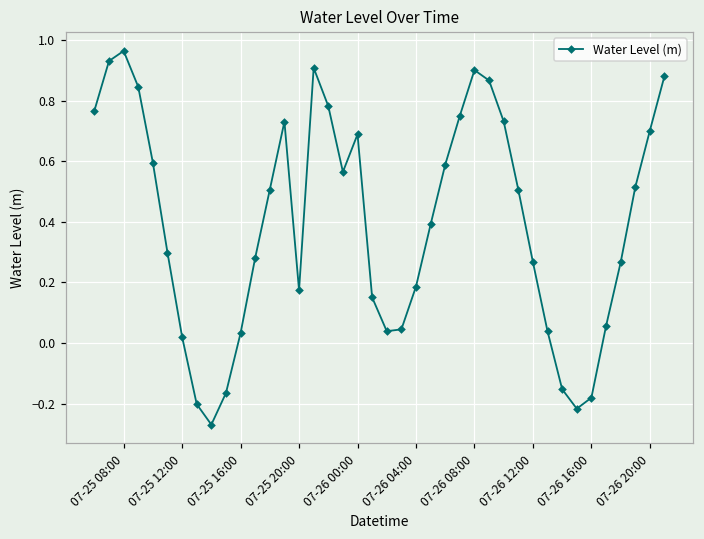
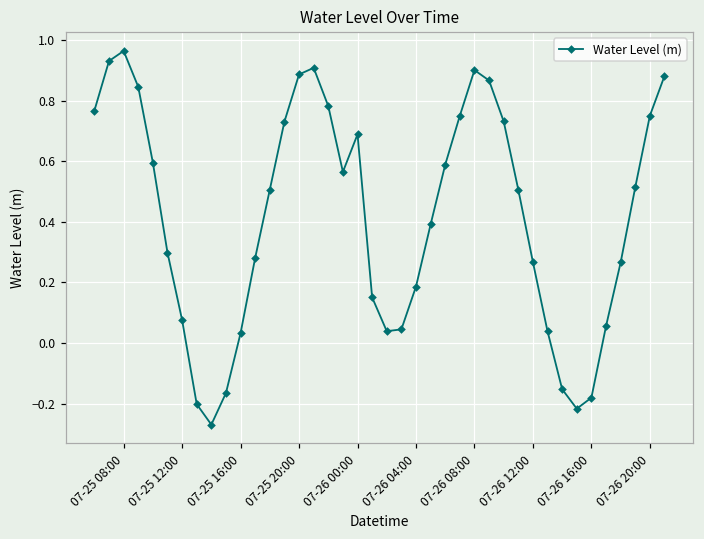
07-25 12:00: 0.02 -> 0.08
07-25 20:00: 0.17 -> 0.89
07-26 20:00: 0.70 -> 0.75
